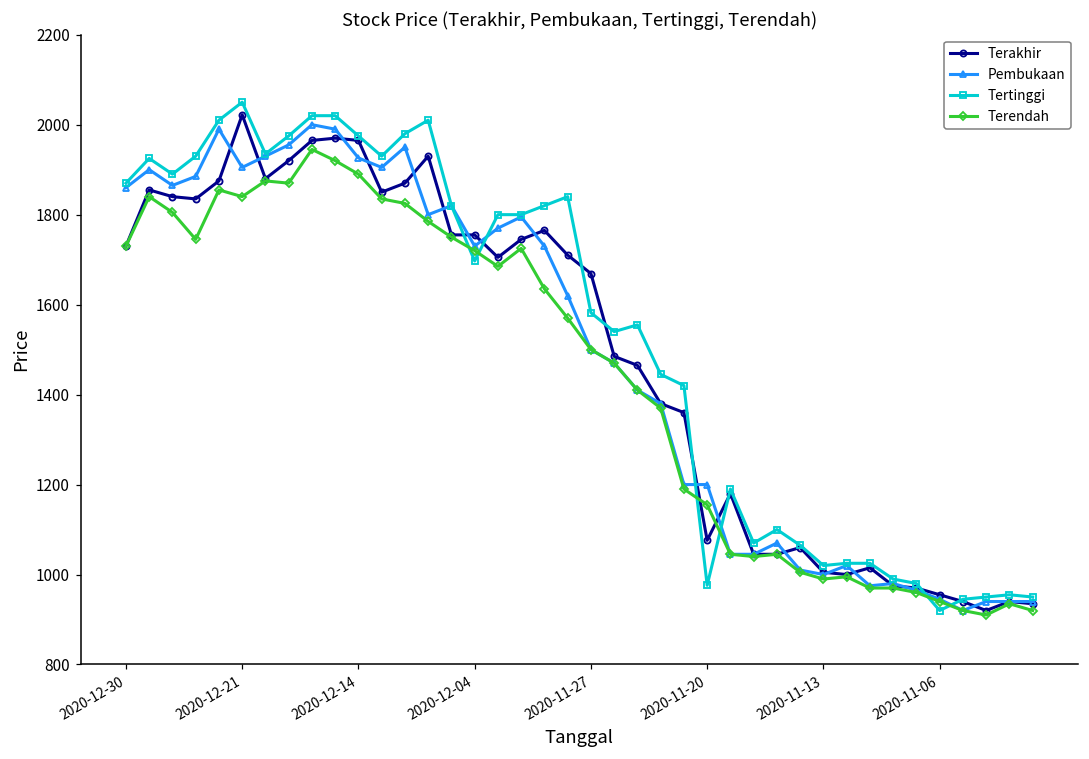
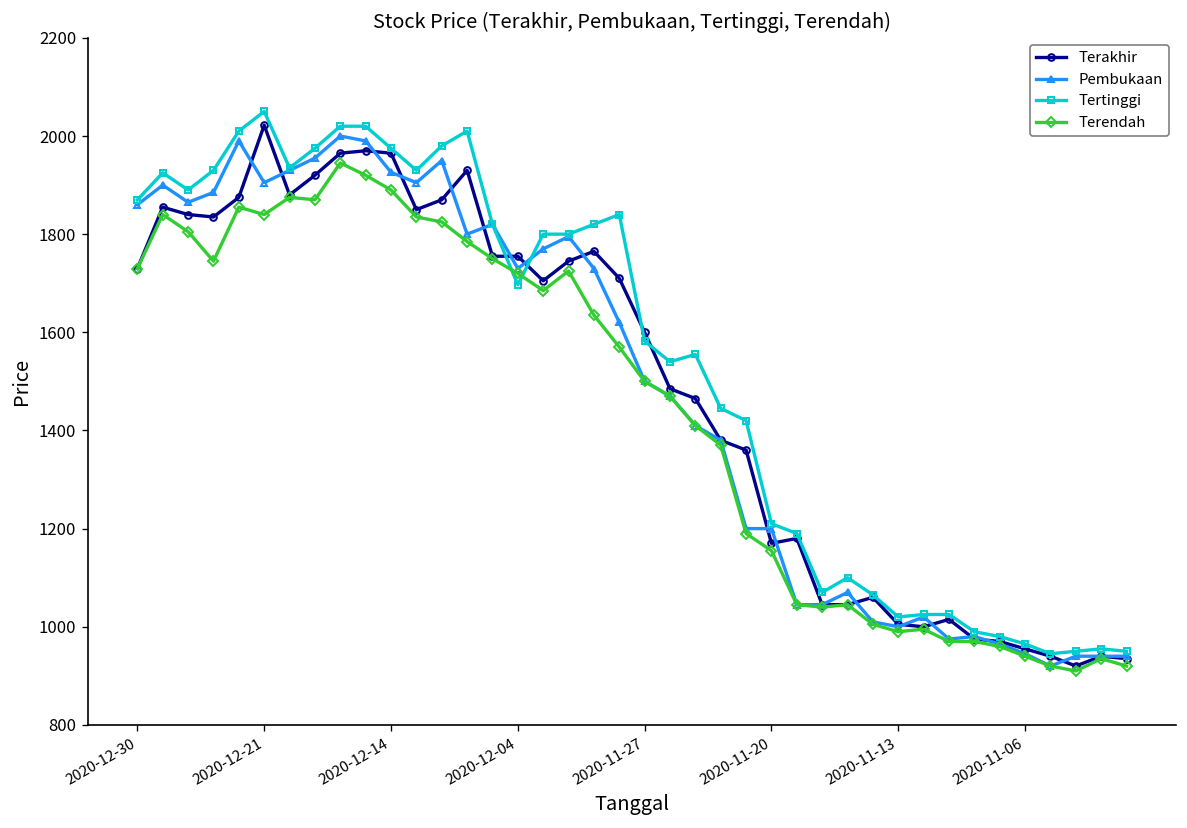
Terakhir, 2020-11-27: 1670 -> 1600
Terakhir, 2020-11-20: 1080 -> 1170
Tertinggi, 2020-11-20: 980 -> 1210
Tertinggi, 2020-11-06: 920 -> 970
